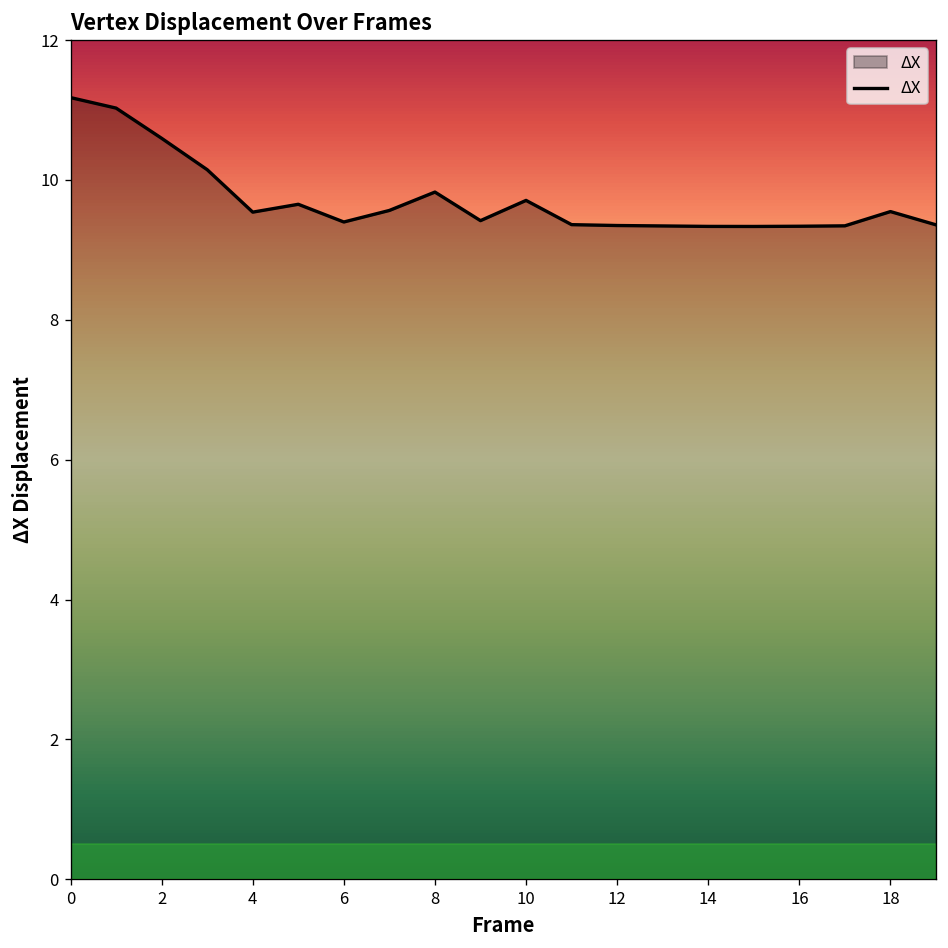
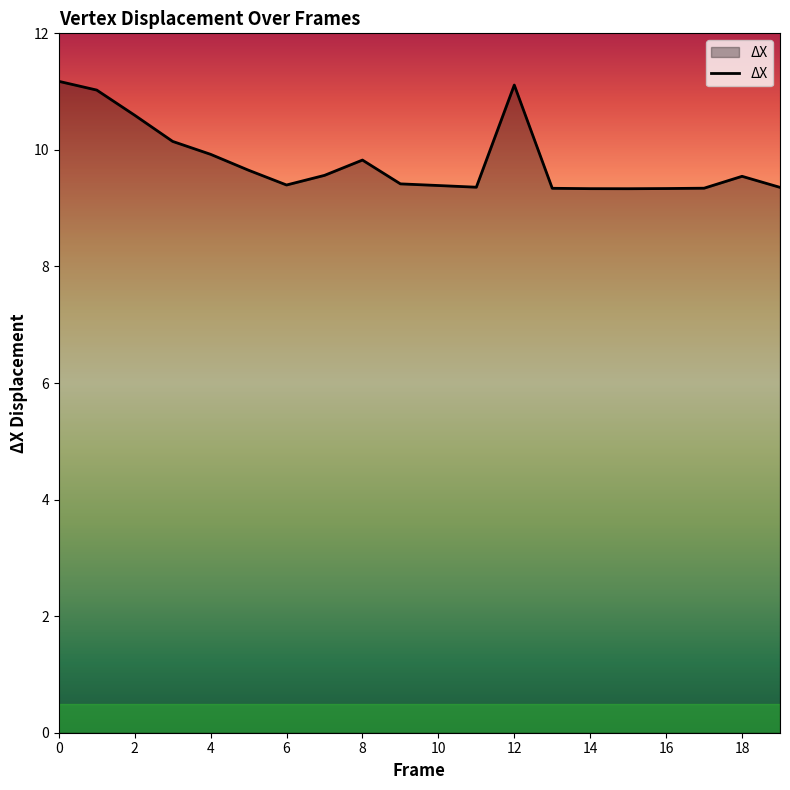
4: 9.5 -> 9.9
10: 9.7 -> 9.4
12: 9.3 -> 11.1
